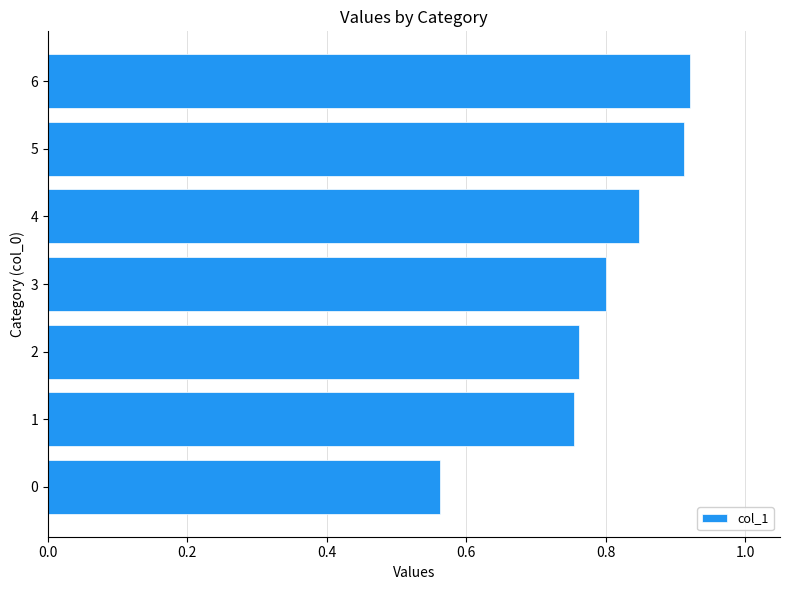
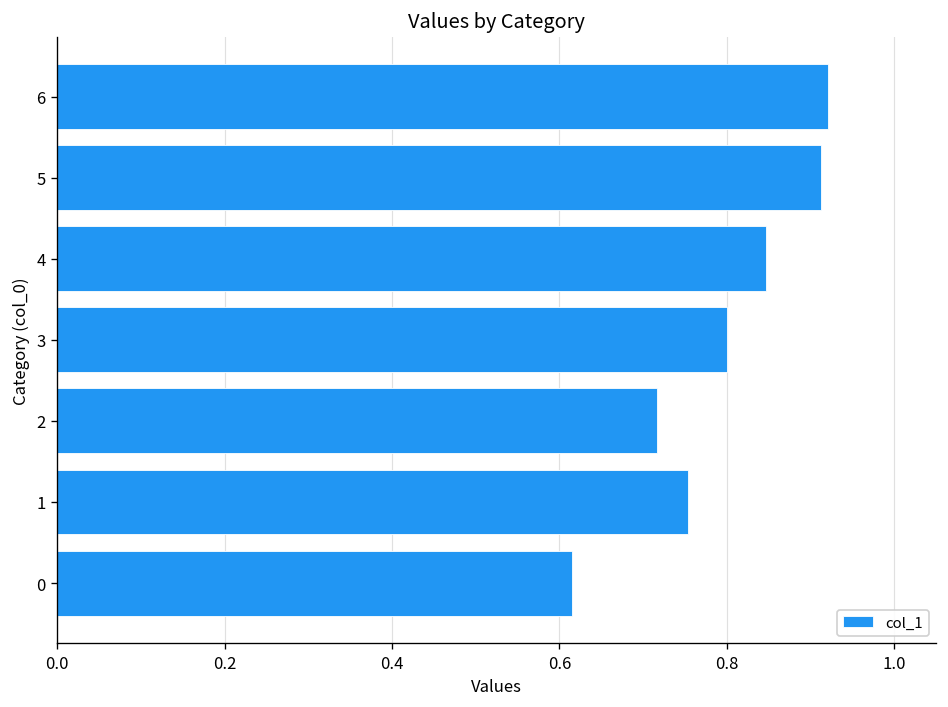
2: 0.76 -> 0.72
0: 0.56 -> 0.62
